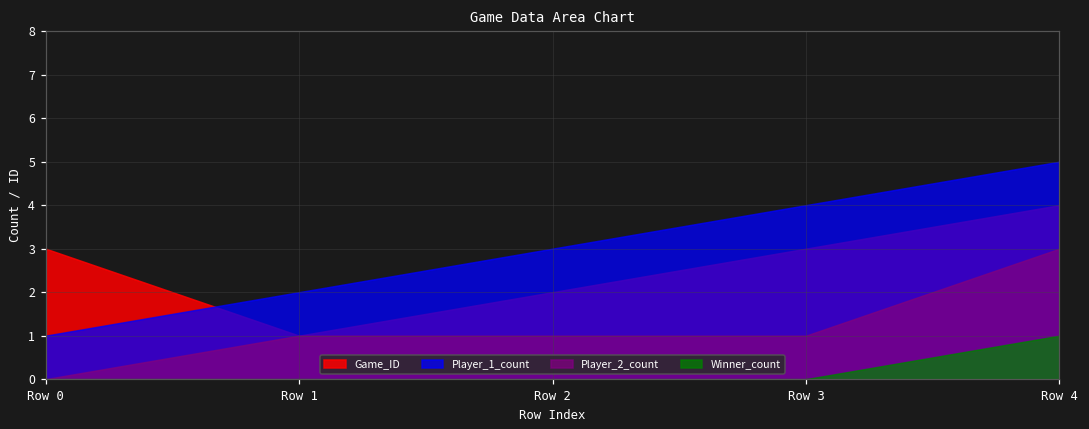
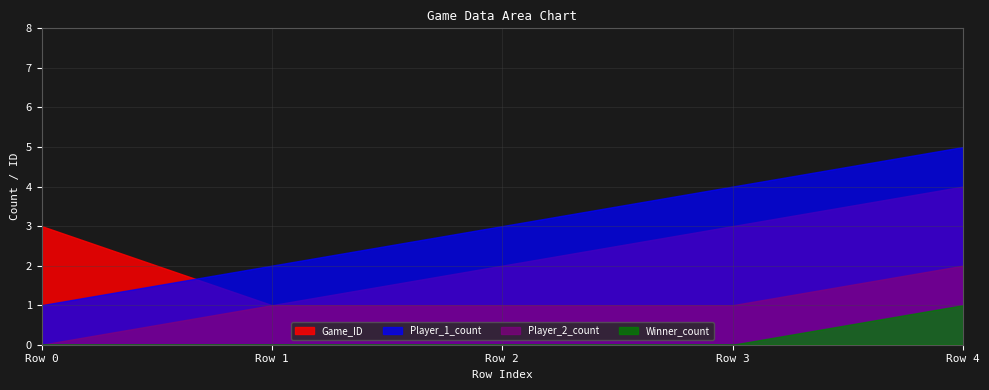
Player_2_count, Row 4: 3 -> 2
